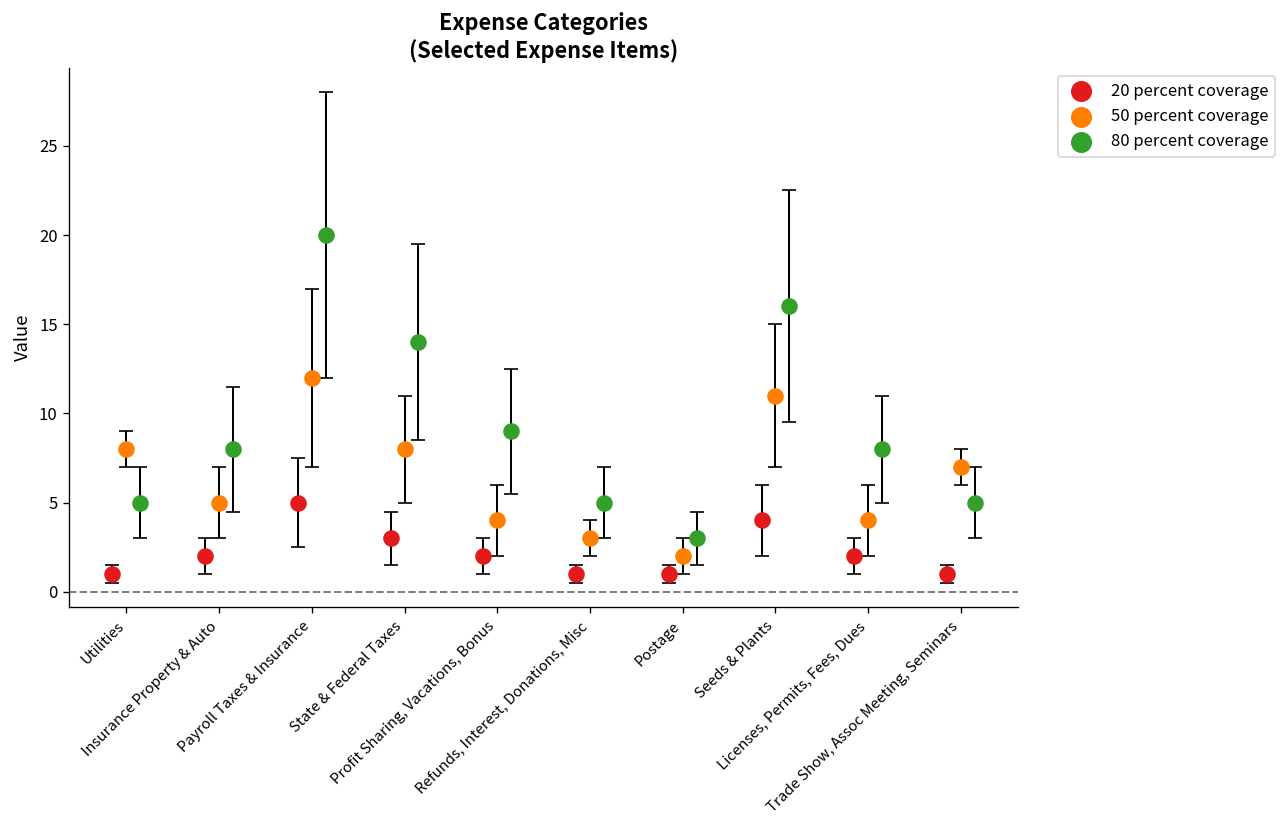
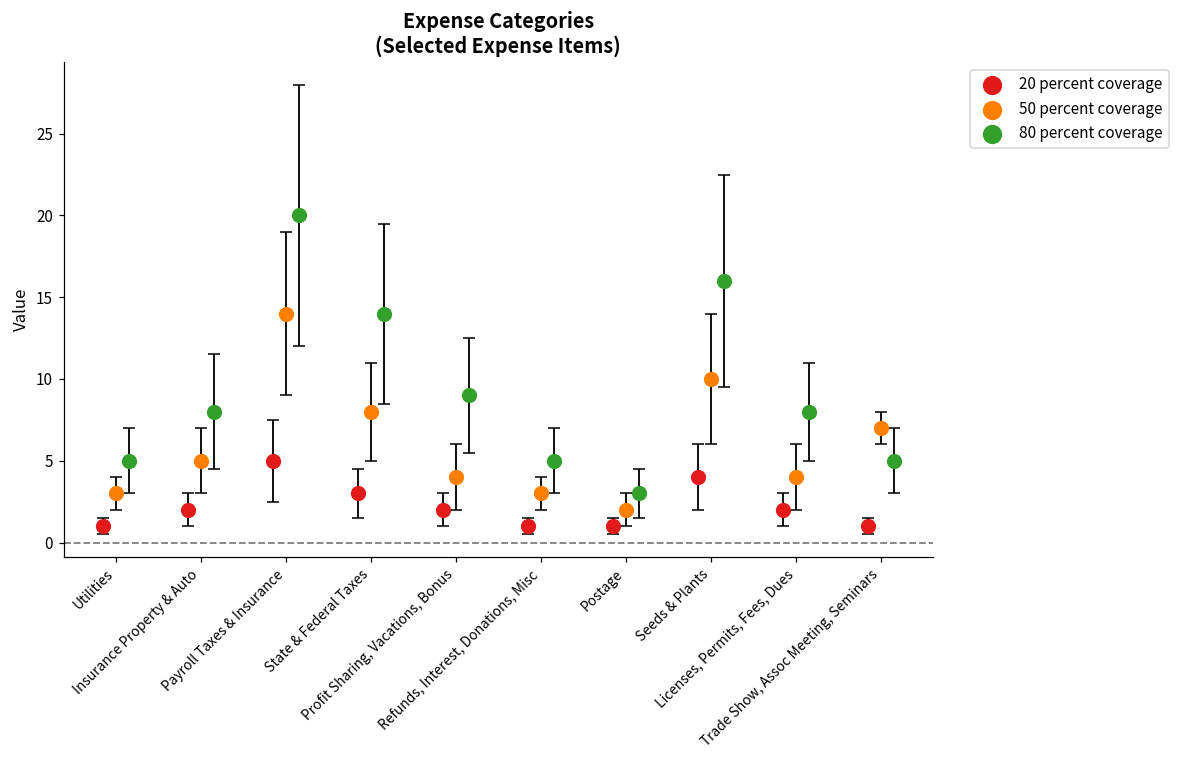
50 percent coverage, Utilities: 8 -> 3
50 percent coverage, Payroll Taxes & Insurance: 12 -> 14
50 percent coverage, Seeds & Plants: 11 -> 10
